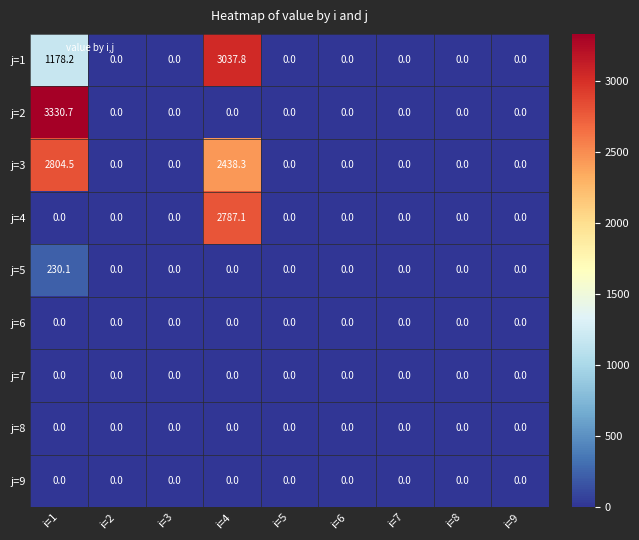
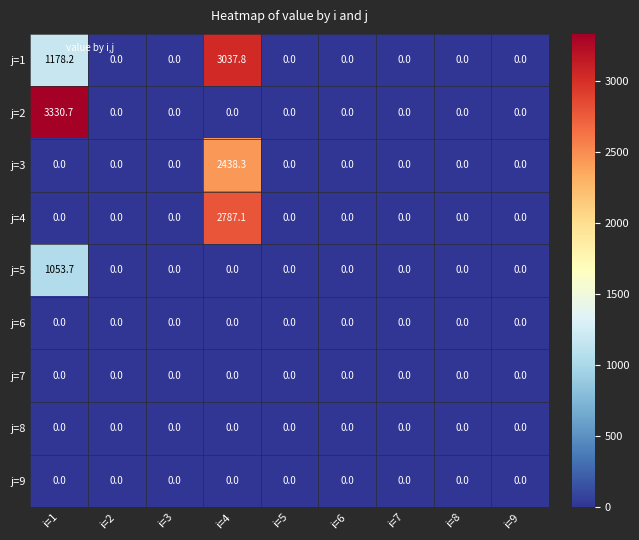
j=3, i=1: 2804.5 -> 0.0
j=5, i=1: 230.1 -> 1053.7
